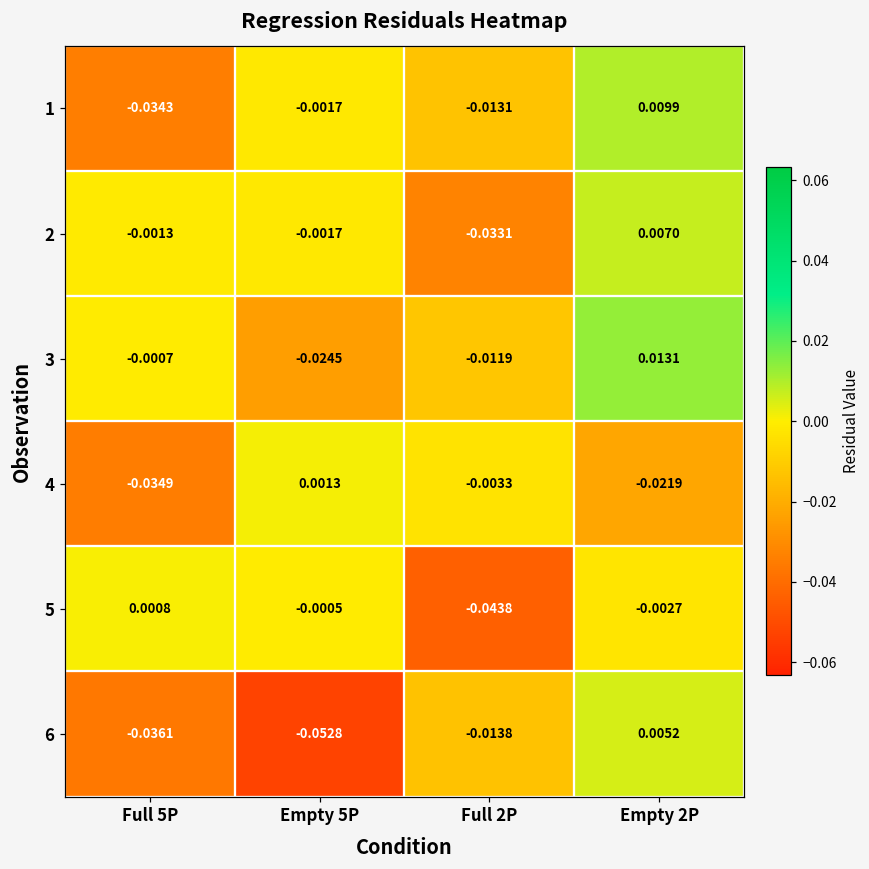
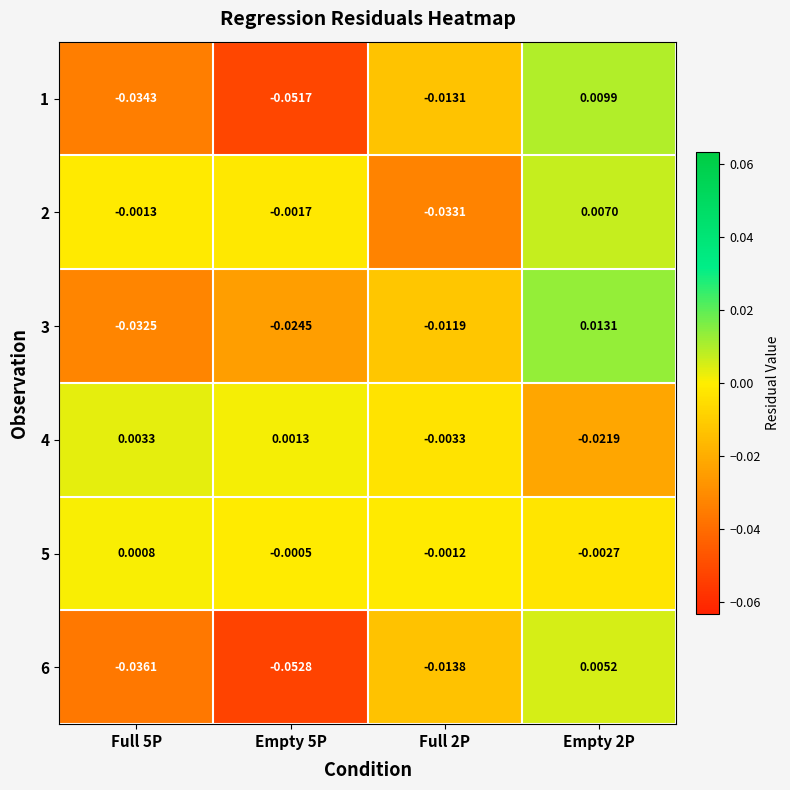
1, Empty 5P: -0.0017 -> -0.0517
3, Full 5P: -0.0007 -> -0.0325
4, Full 5P: -0.0349 -> 0.0033
5, Full 2P: -0.0438 -> -0.0012
